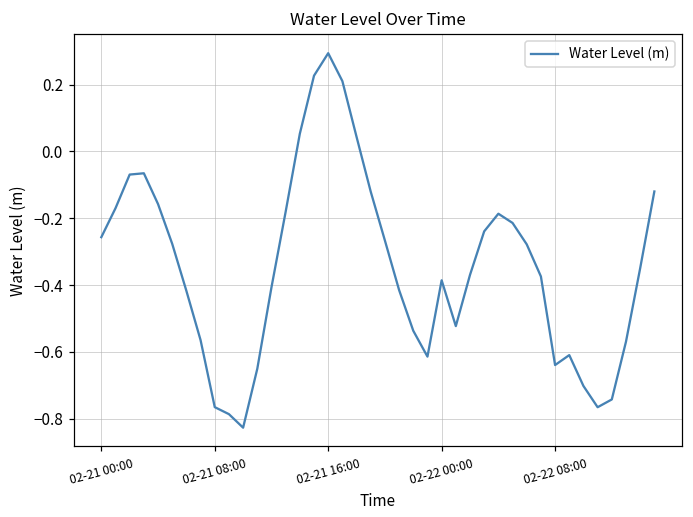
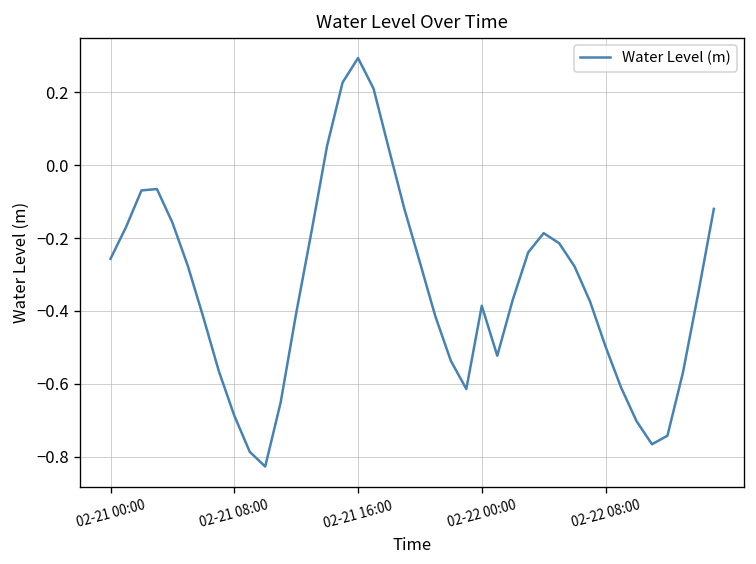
02-21 08:00: -0.77 -> -0.69
02-22 08:00: -0.64 -> -0.50
